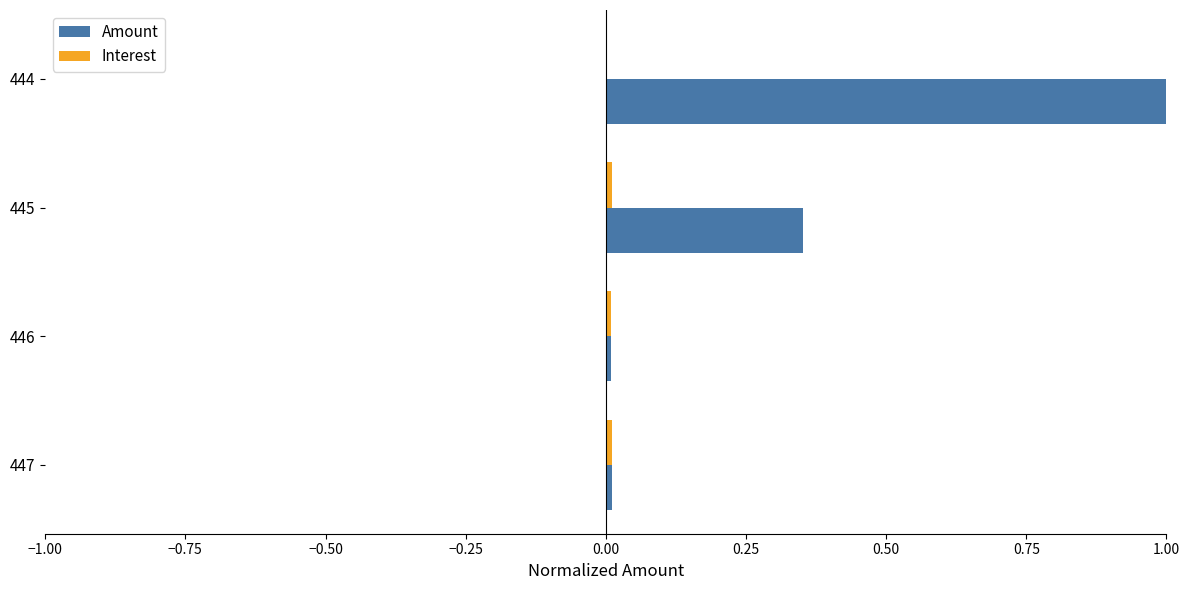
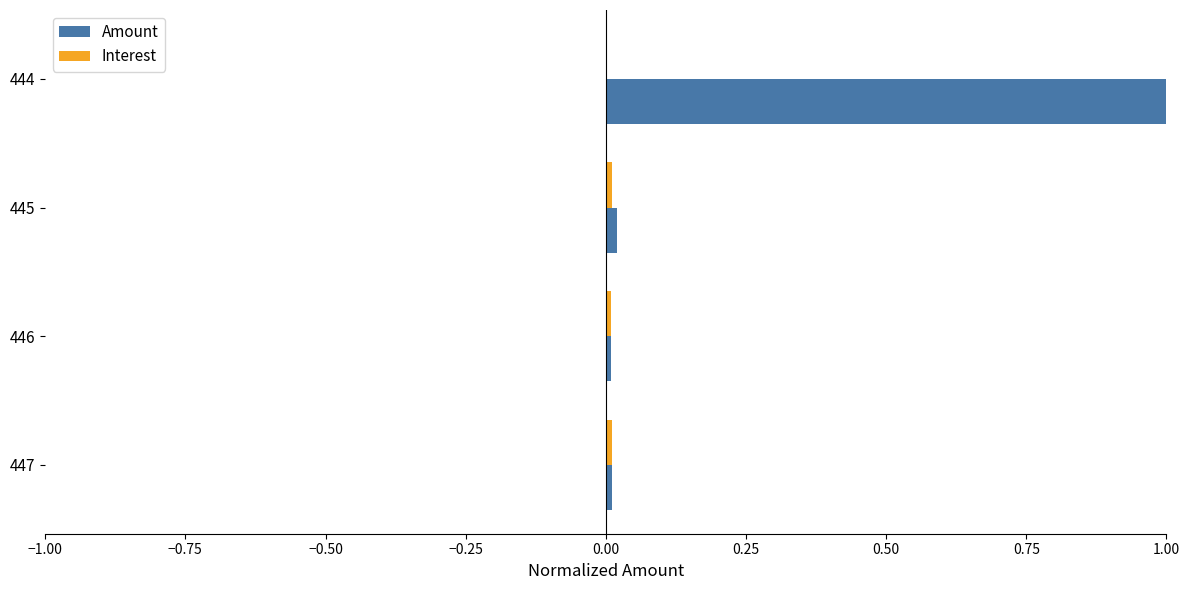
Amount, 445: 0.35 -> 0.02
